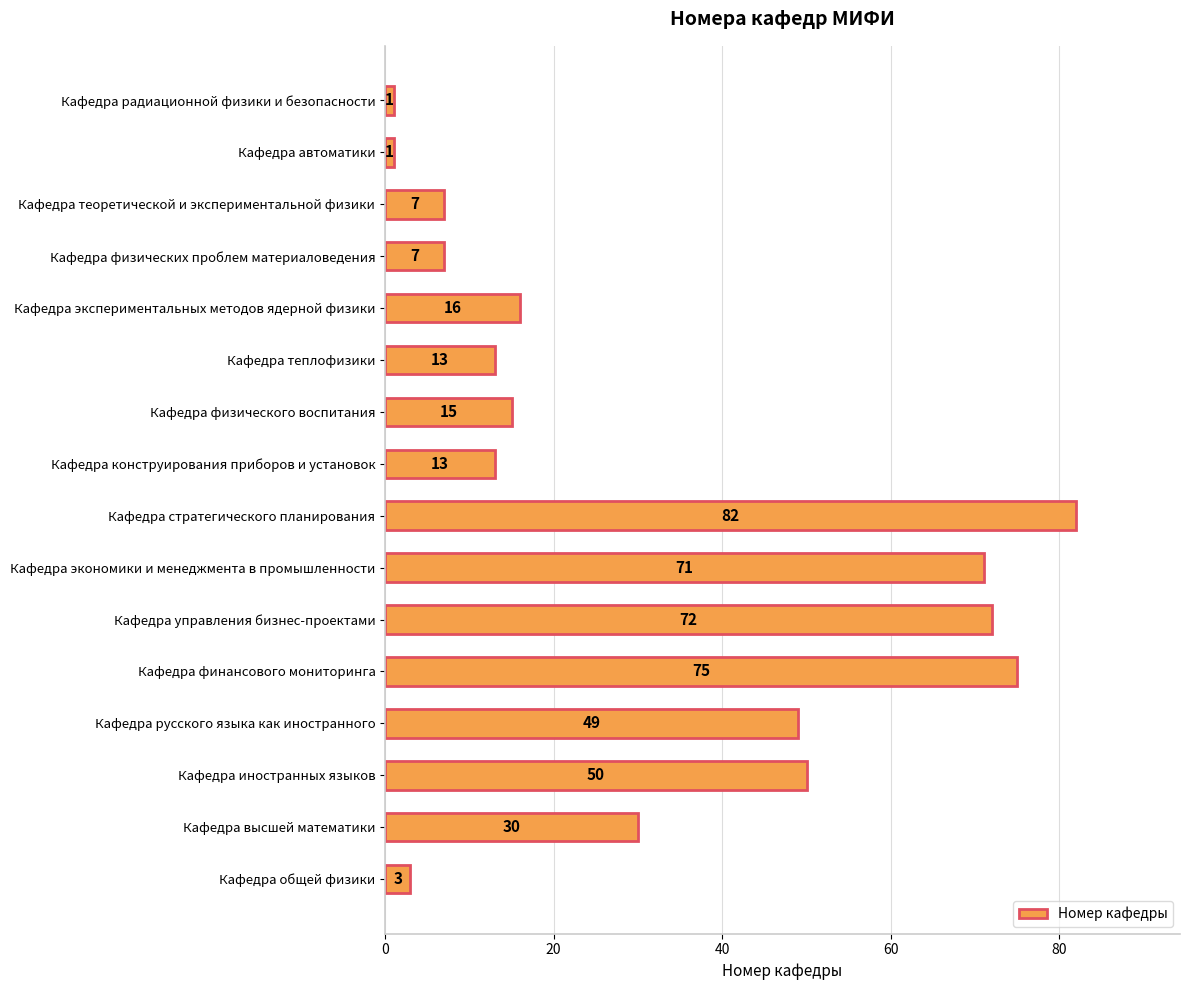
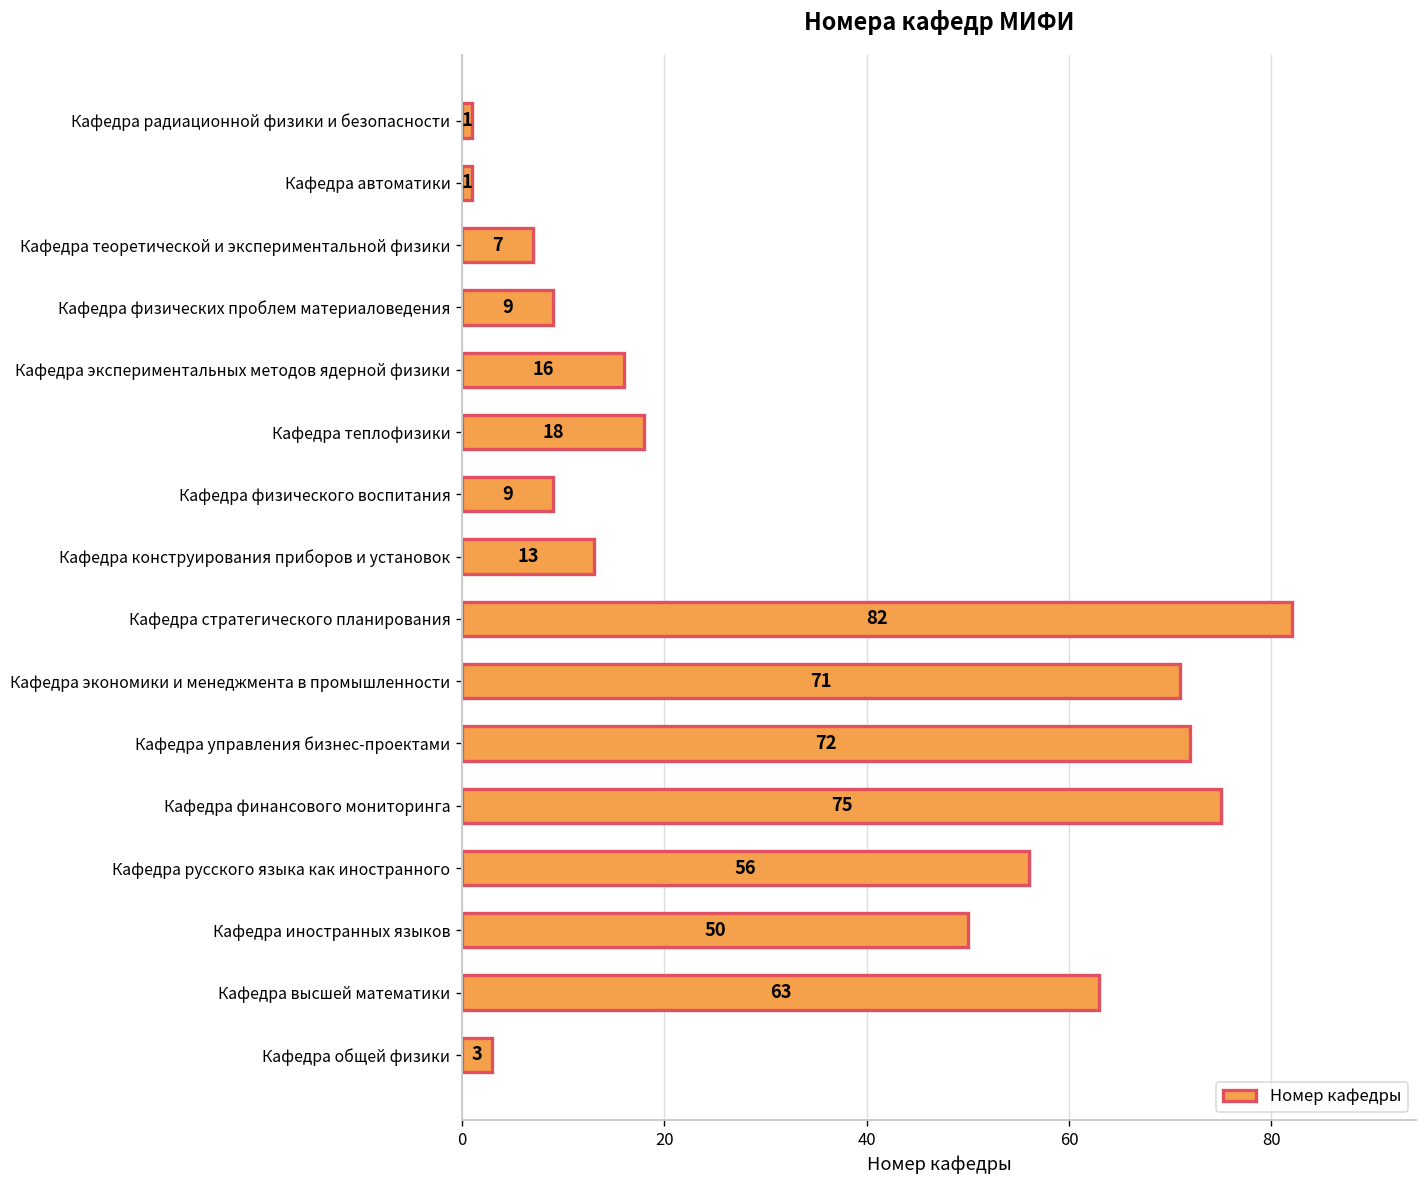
Кафедра физических проблем материаловедения: 7 -> 9
Кафедра теплофизики: 13 -> 18
Кафедра физического воспитания: 15 -> 9
Кафедра русского языка как иностранного: 49 -> 56
Кафедра высшей математики: 30 -> 63
